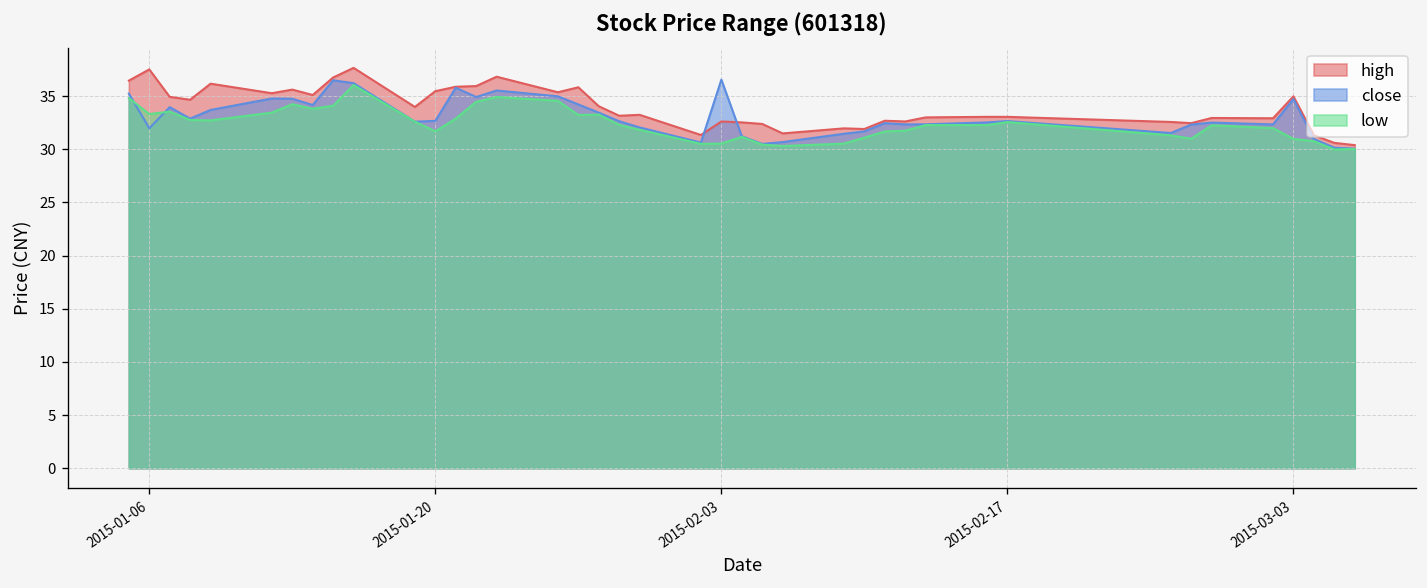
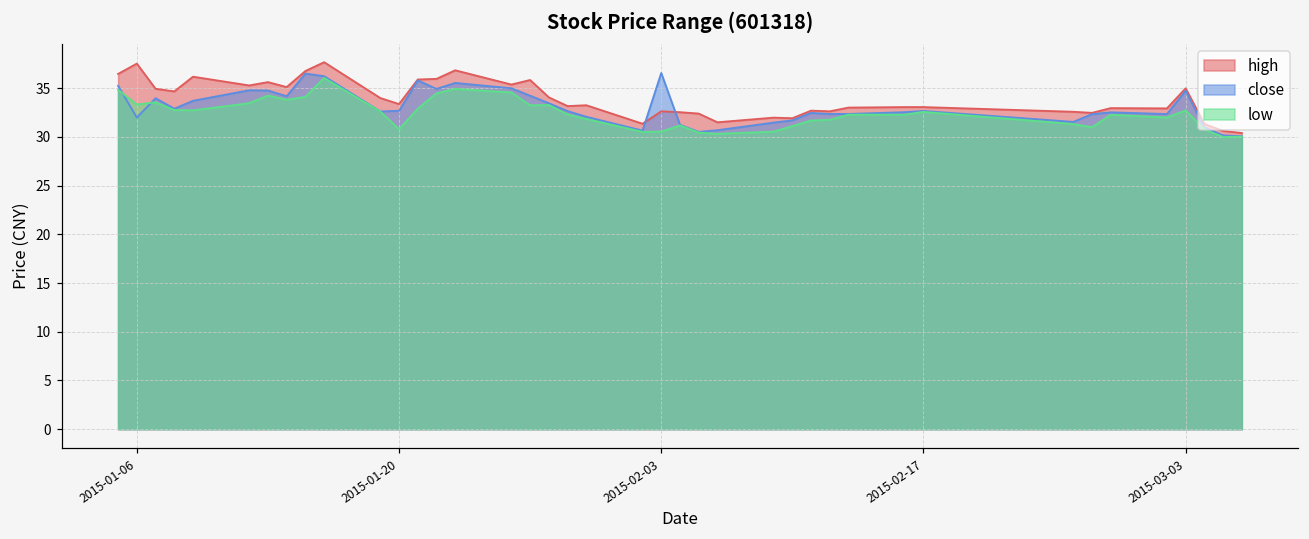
high, 2015-01-20: 35 -> 33
low, 2015-01-20: 32 -> 31
low, 2015-03-03: 31 -> 33
